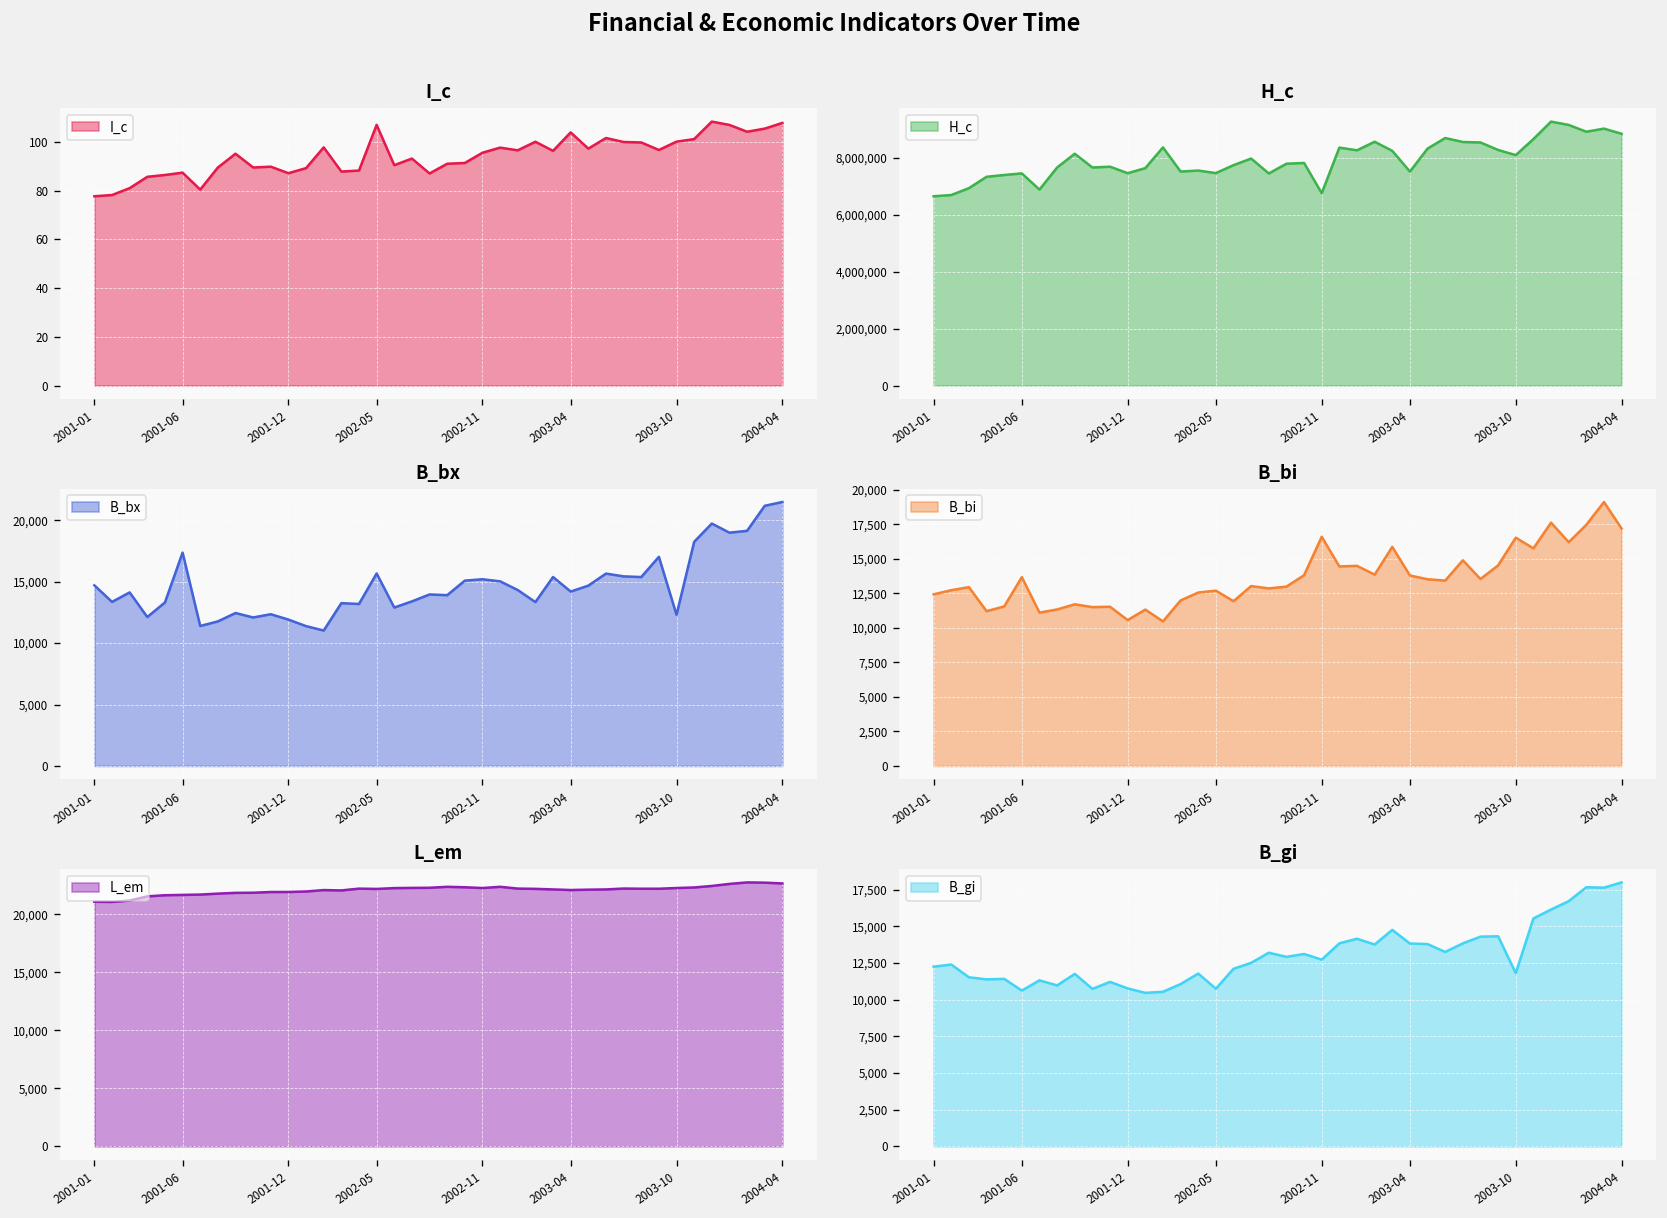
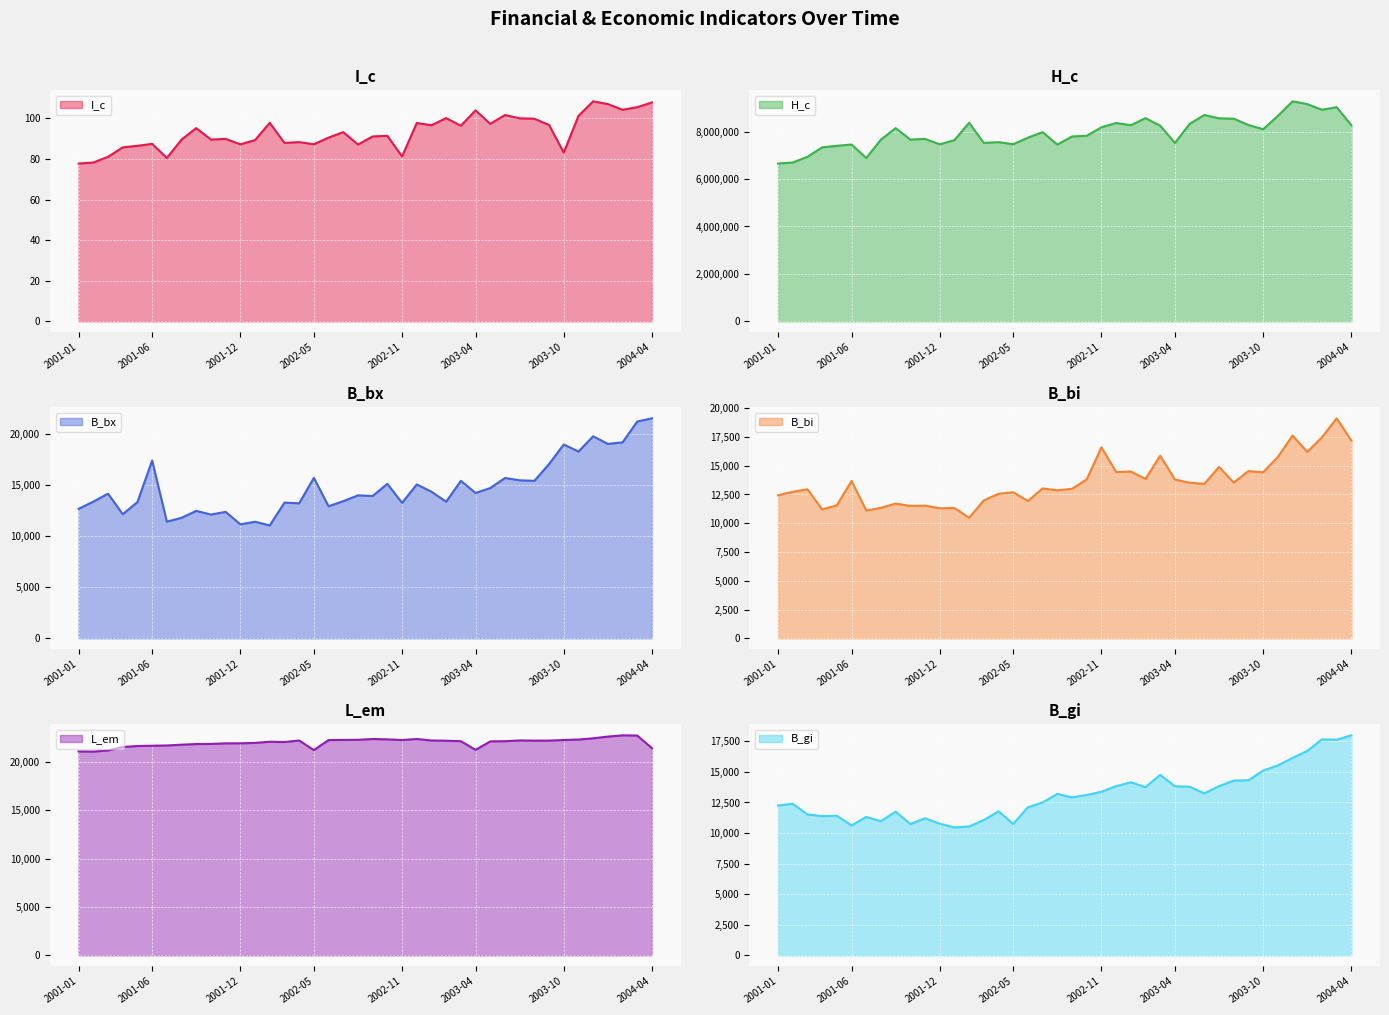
I_c, 2002-05: 107 -> 87
I_c, 2002-11: 96 -> 81
I_c, 2003-10: 100 -> 83
H_c, 2002-11: 6,800,000 -> 8,200,000
H_c, 2004-04: 8,900,000 -> 8,300,000
B_bx, 2001-01: 14,700 -> 12,600
B_bx, 2001-12: 11,900 -> 11,100
B_bx, 2002-11: 15,200 -> 13,200
B_bx, 2003-10: 12,300 -> 18,900
B_bi, 2001-12: 10,600 -> 11,300
B_bi, 2003-10: 16,500 -> 14,400
L_em, 2002-05: 22,000 -> 21,000
L_em, 2003-04: 22,000 -> 21,000
L_em, 2004-04: 23,000 -> 21,000
B_gi, 2002-11: 12,700 -> 13,400
B_gi, 2003-10: 11,800 -> 15,100
